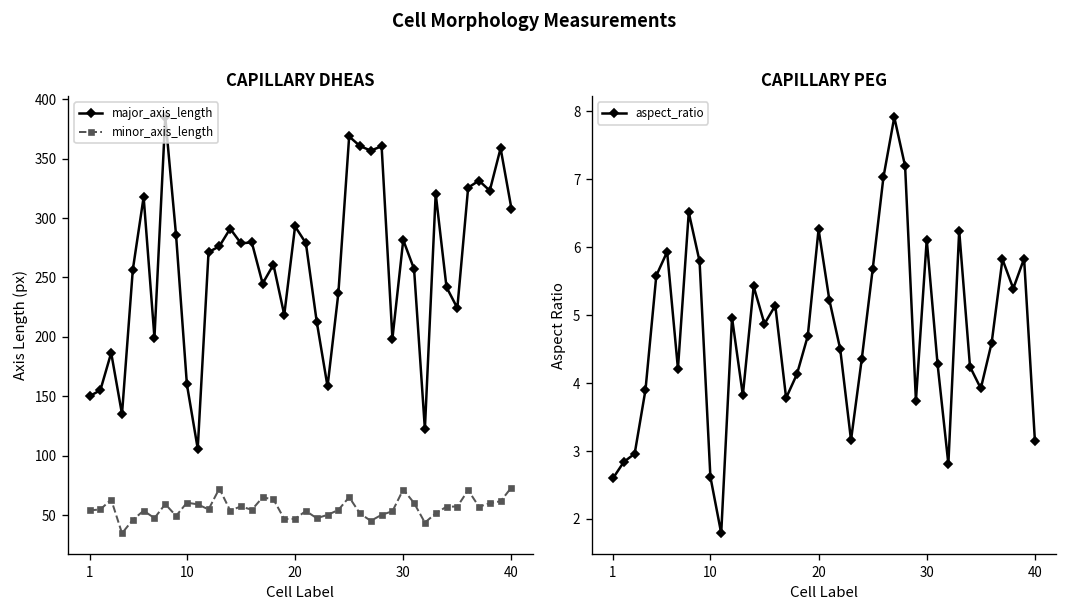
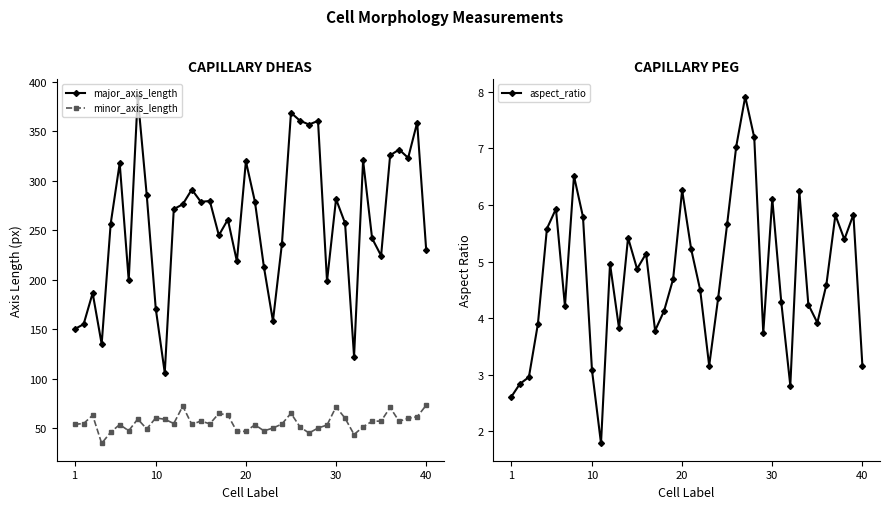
CAPILLARY DHEAS, major_axis_length, 10: 160 -> 170
CAPILLARY DHEAS, major_axis_length, 20: 290 -> 320
CAPILLARY DHEAS, major_axis_length, 40: 310 -> 230
CAPILLARY PEG, 10: 2.6 -> 3.1
